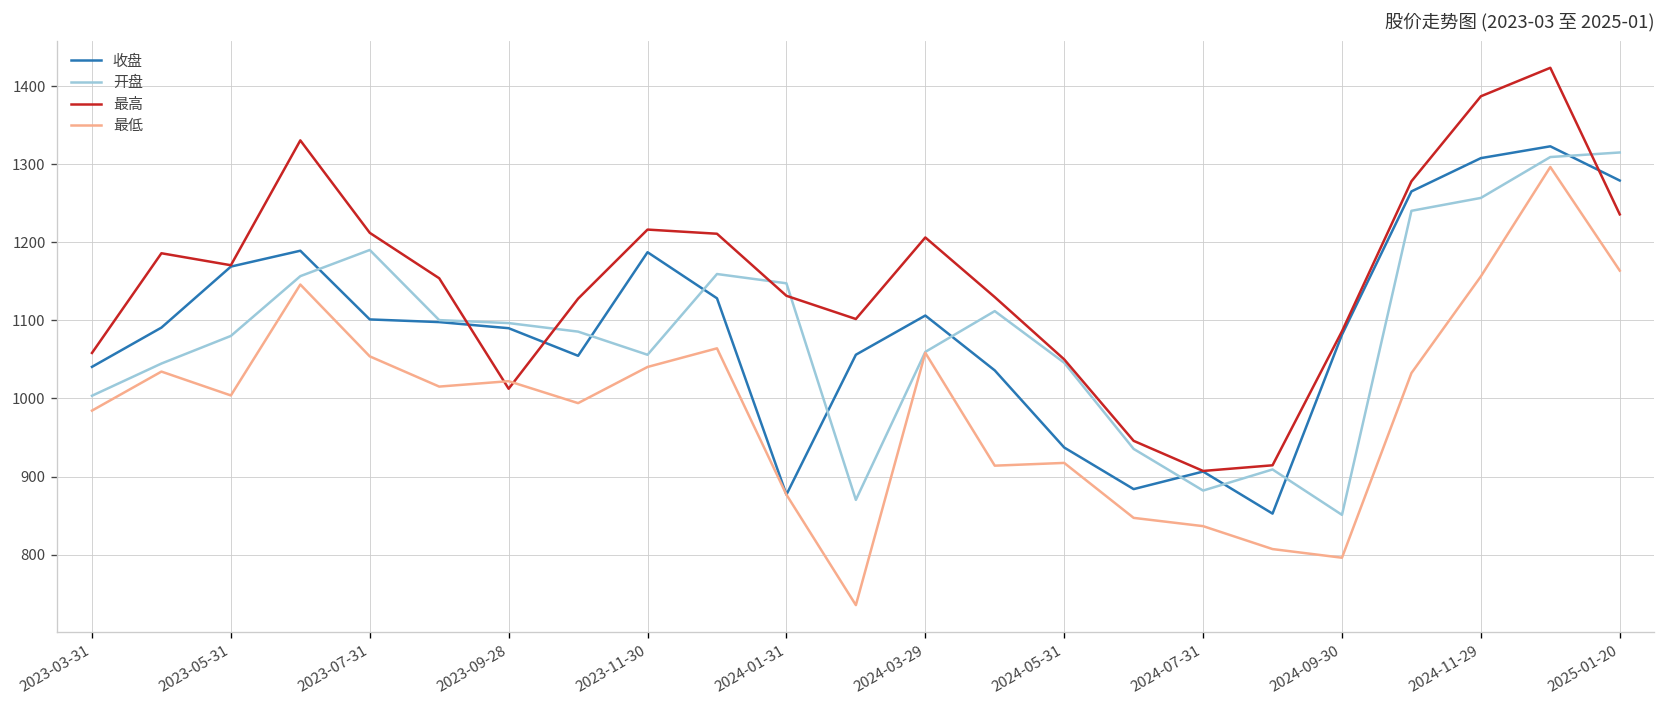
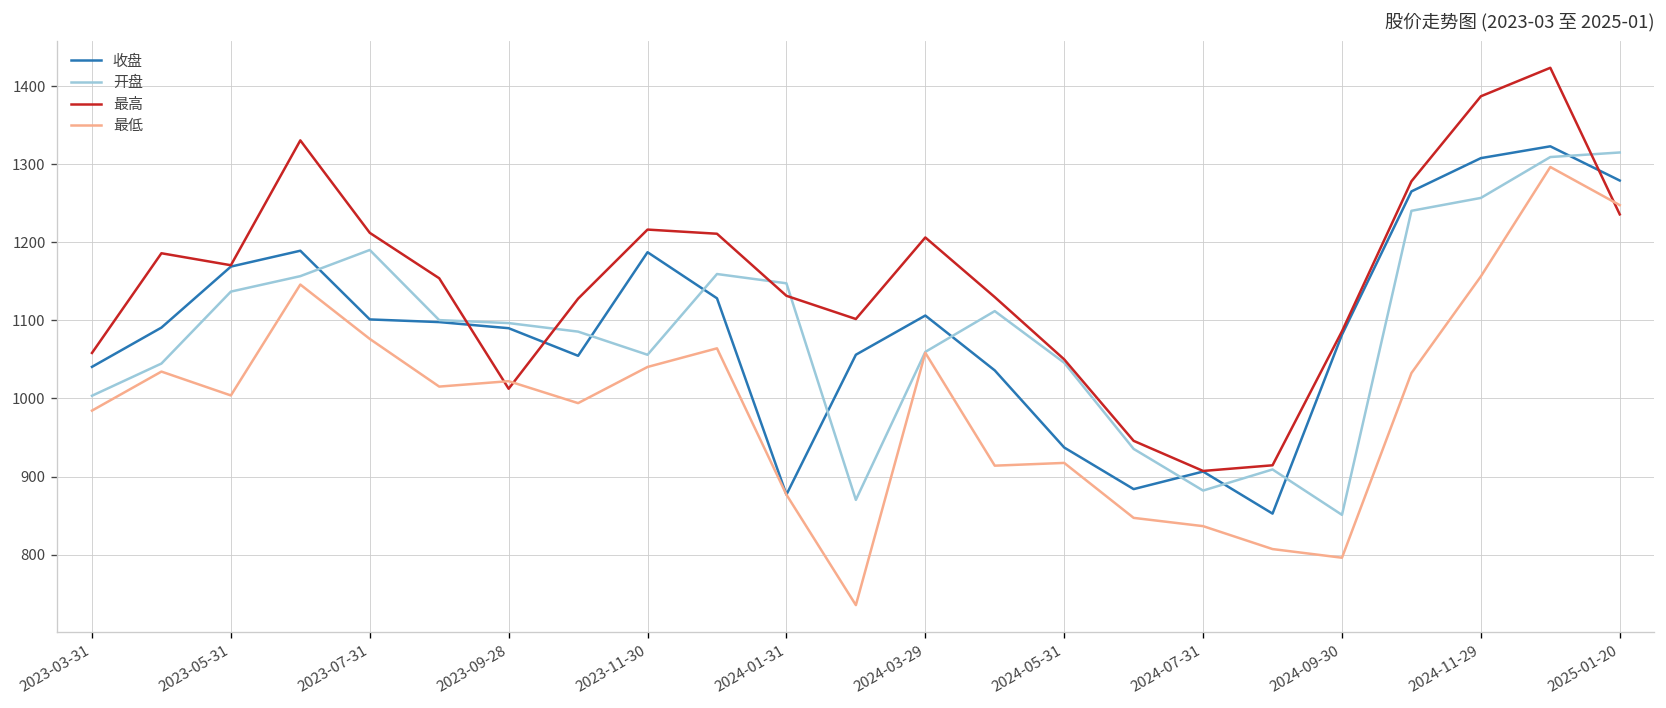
开盘, 2023-05-31: 1080 -> 1140
最低, 2023-07-31: 1050 -> 1080
最低, 2025-01-20: 1160 -> 1250
